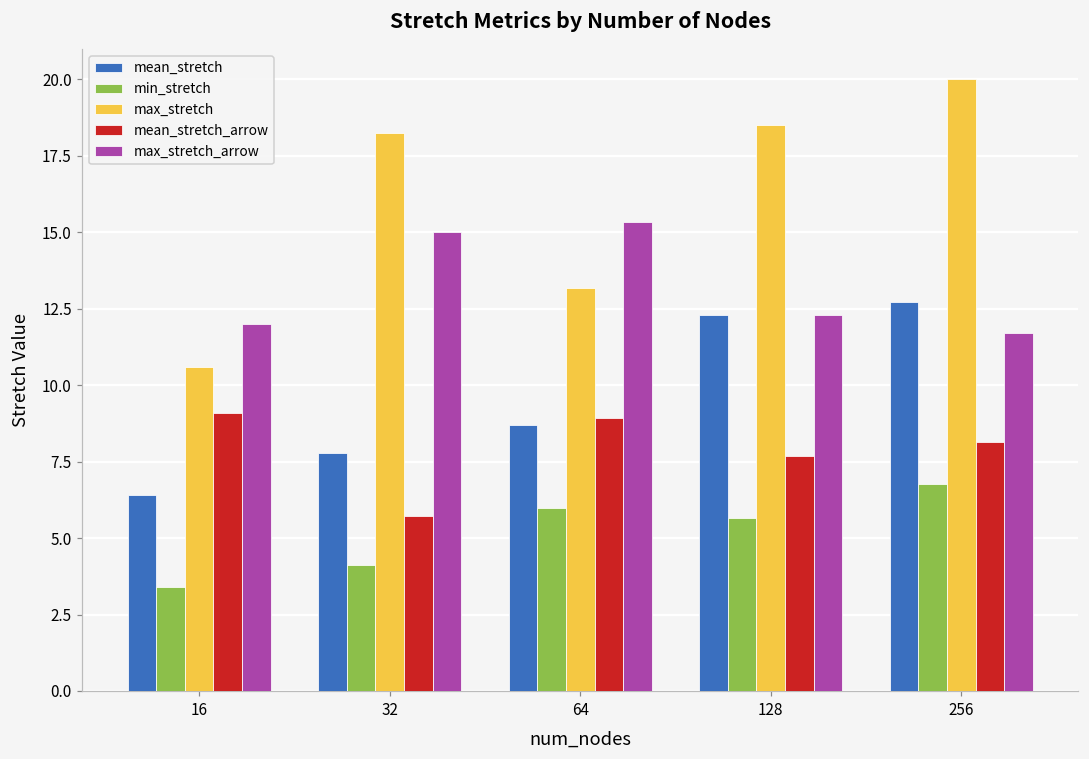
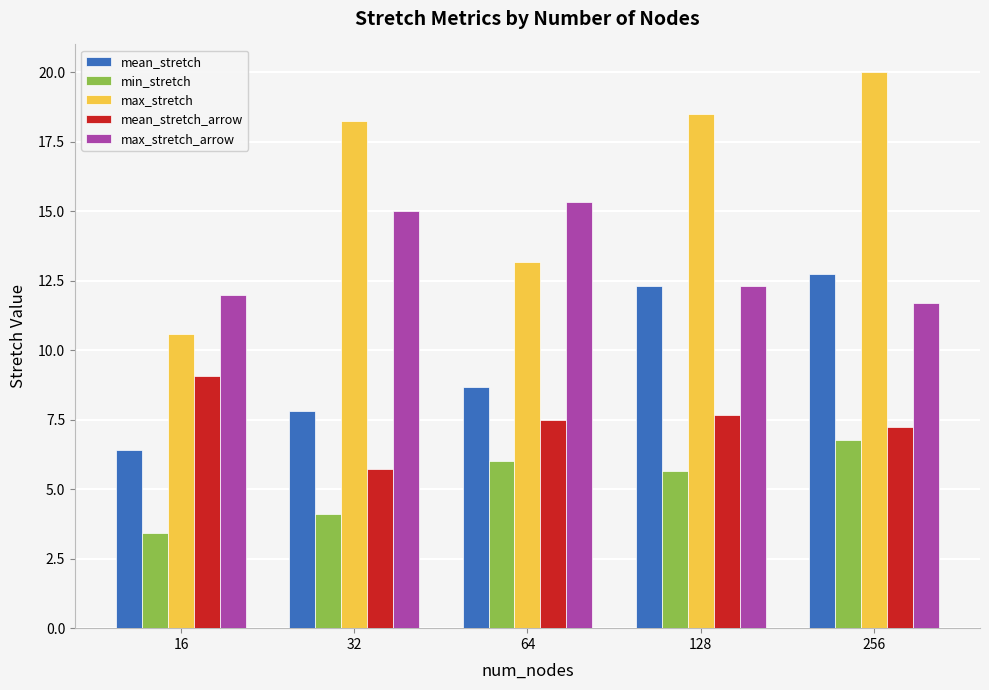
mean_stretch_arrow, 64: 8.9 -> 7.5
mean_stretch_arrow, 256: 8.1 -> 7.2
